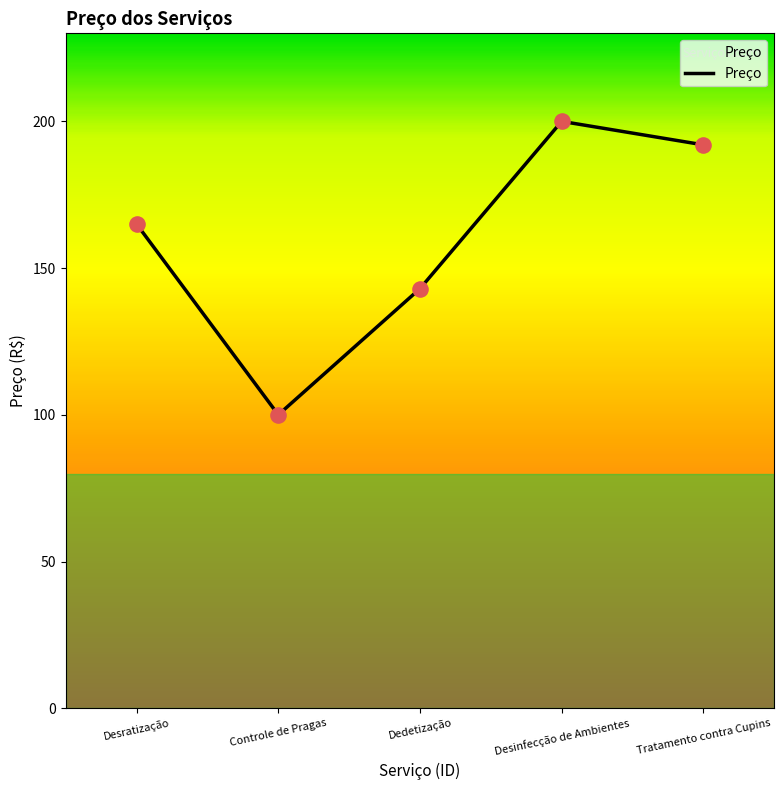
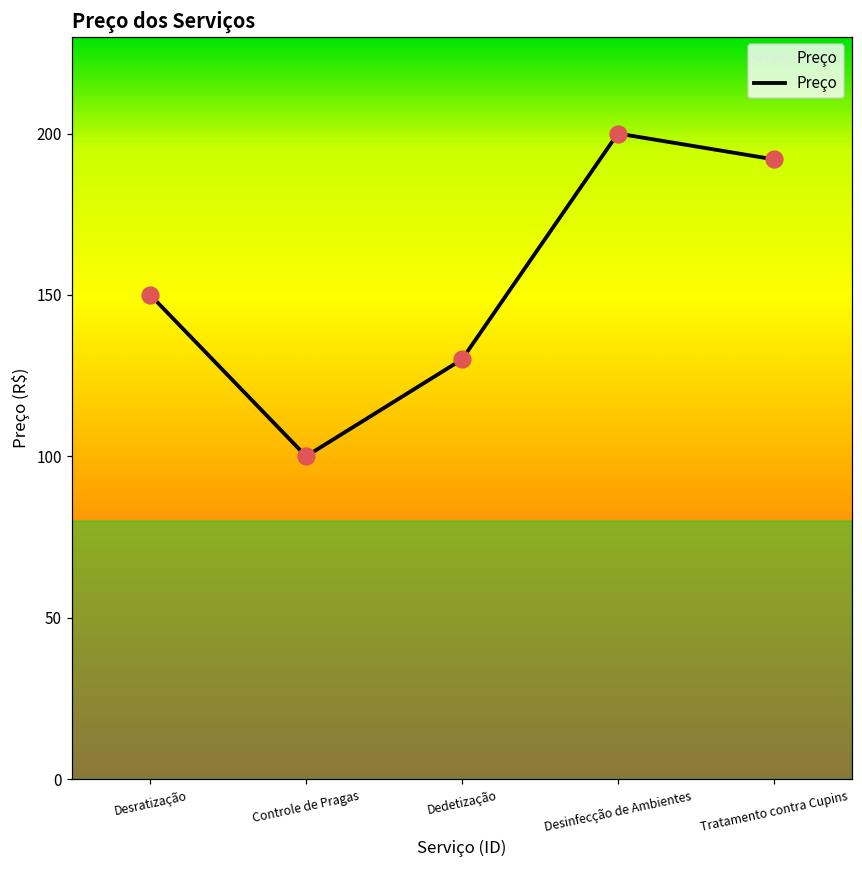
Desratização: 165 -> 150
Dedetização: 143 -> 130
